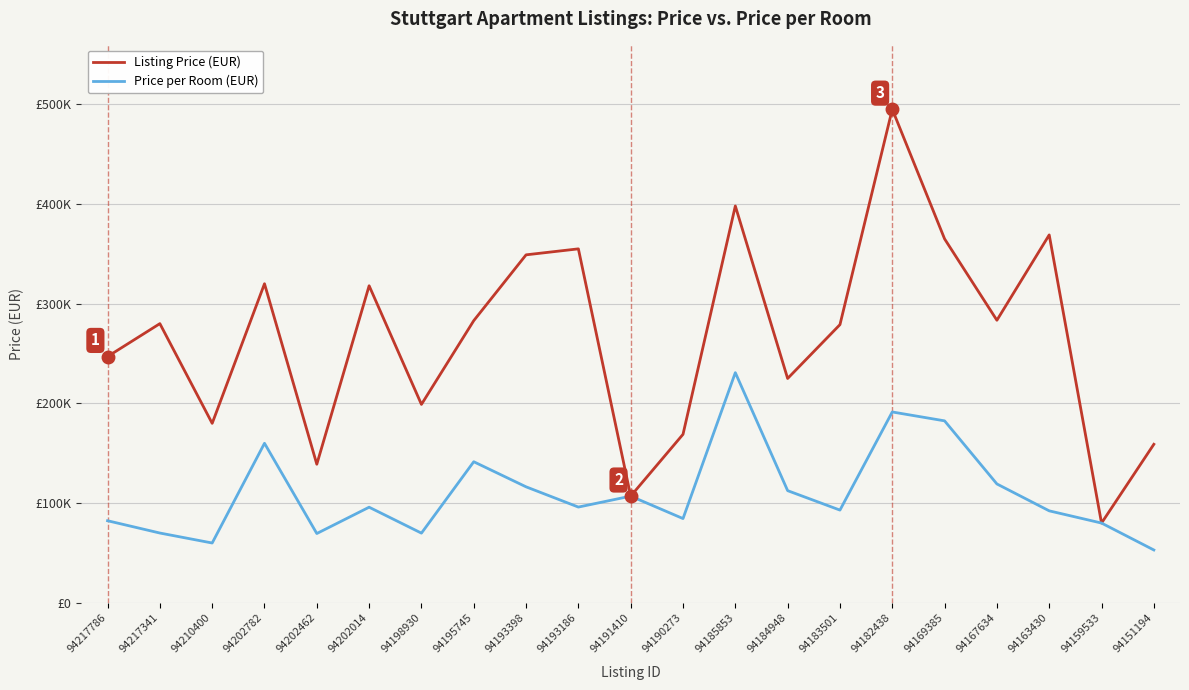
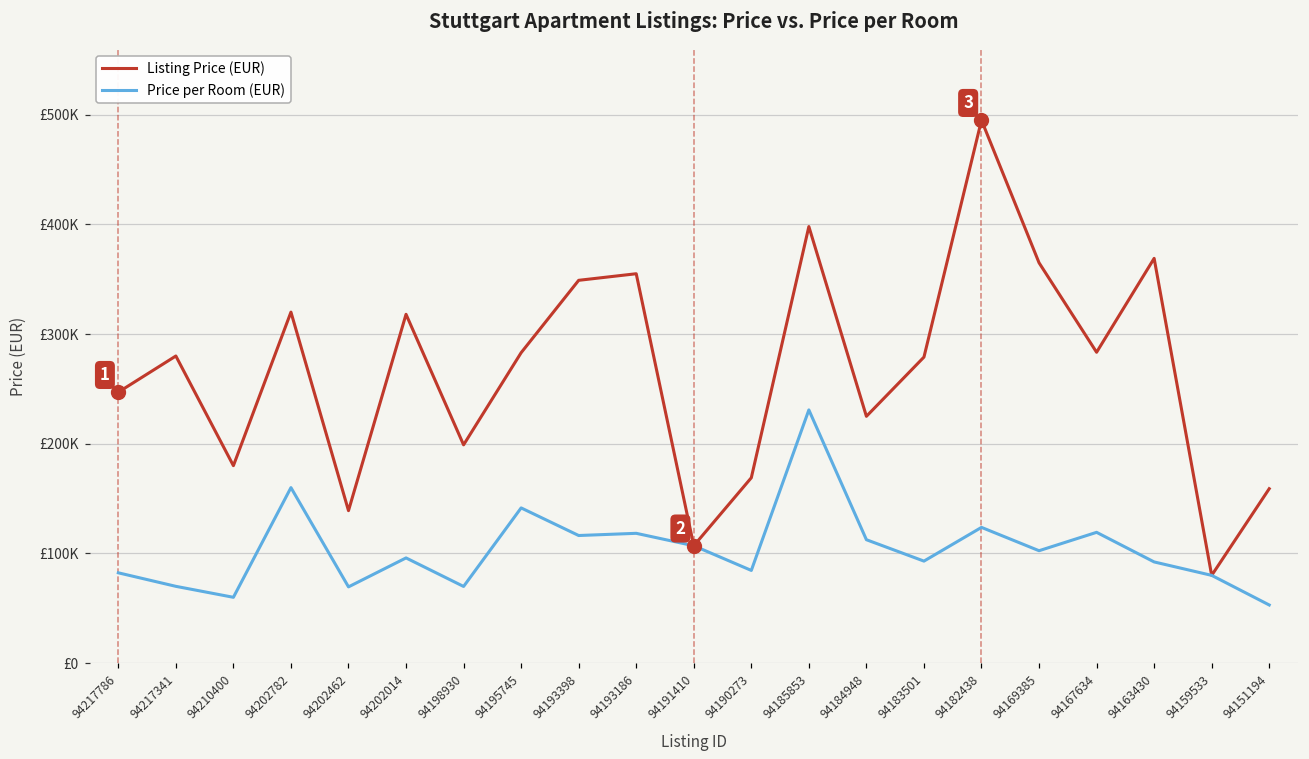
Price per Room (EUR), 94193186: £100000 -> £120000
Price per Room (EUR), 94182438: £190000 -> £120000
Price per Room (EUR), 94169385: £180000 -> £100000
